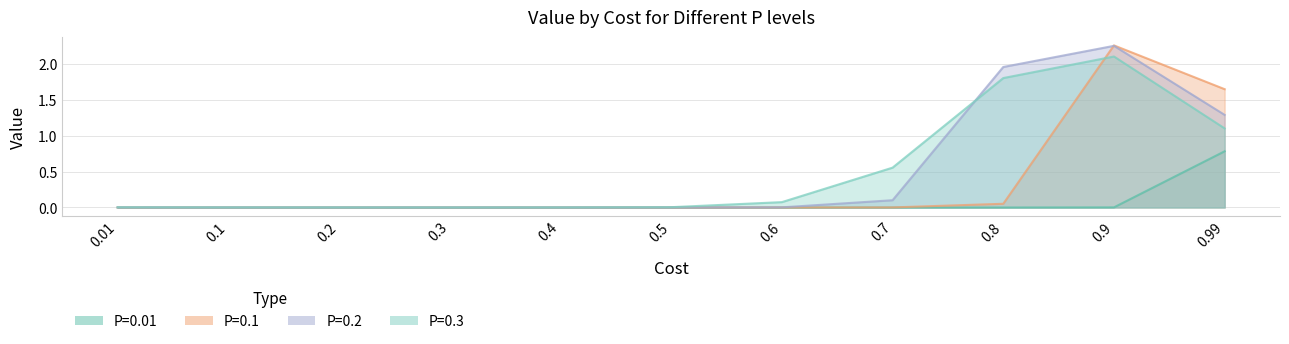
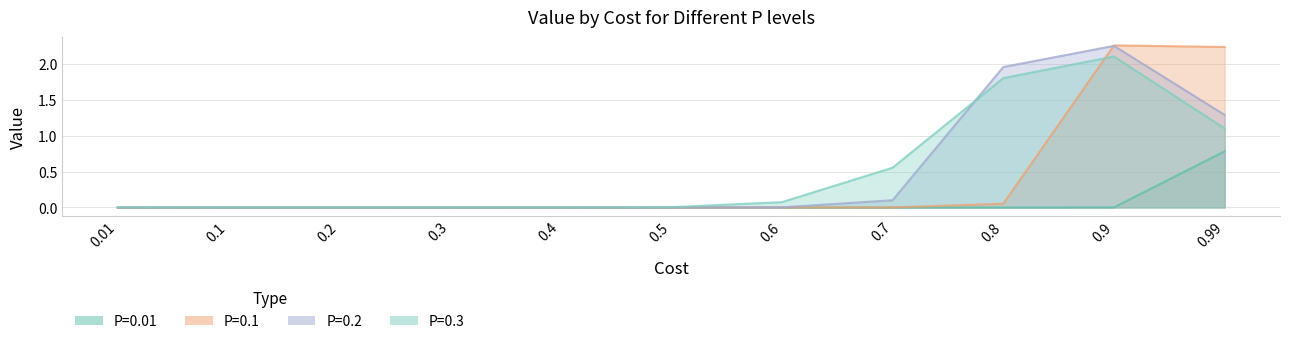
P=0.1, 0.99: 1.6 -> 2.2
